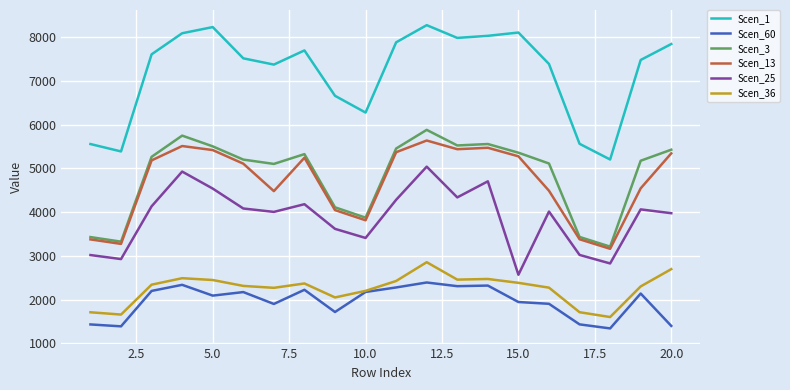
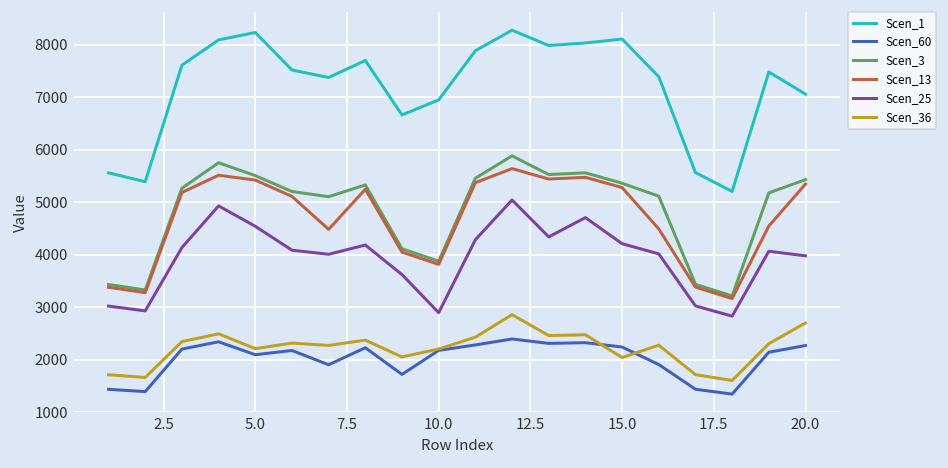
Scen_36, 5.0: 2400 -> 2200
Scen_1, 10.0: 6300 -> 6900
Scen_25, 10.0: 3400 -> 2900
Scen_60, 15.0: 1900 -> 2200
Scen_25, 15.0: 2600 -> 4200
Scen_36, 15.0: 2400 -> 2000
Scen_1, 20.0: 7800 -> 7100
Scen_60, 20.0: 1400 -> 2300
